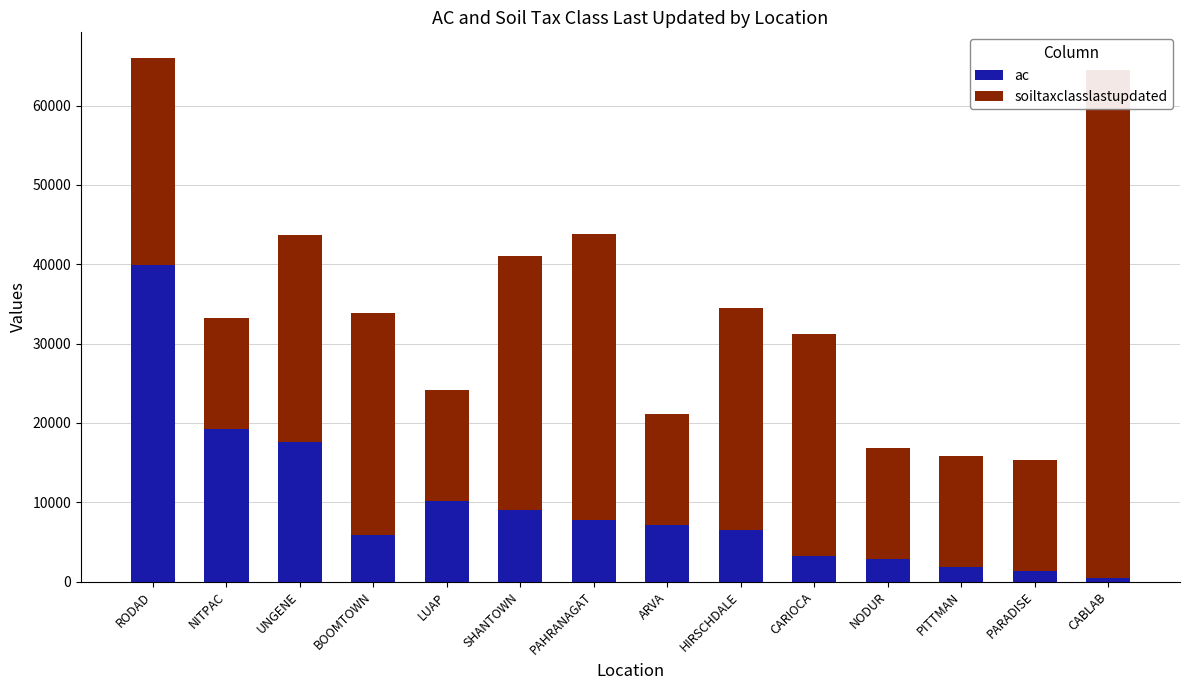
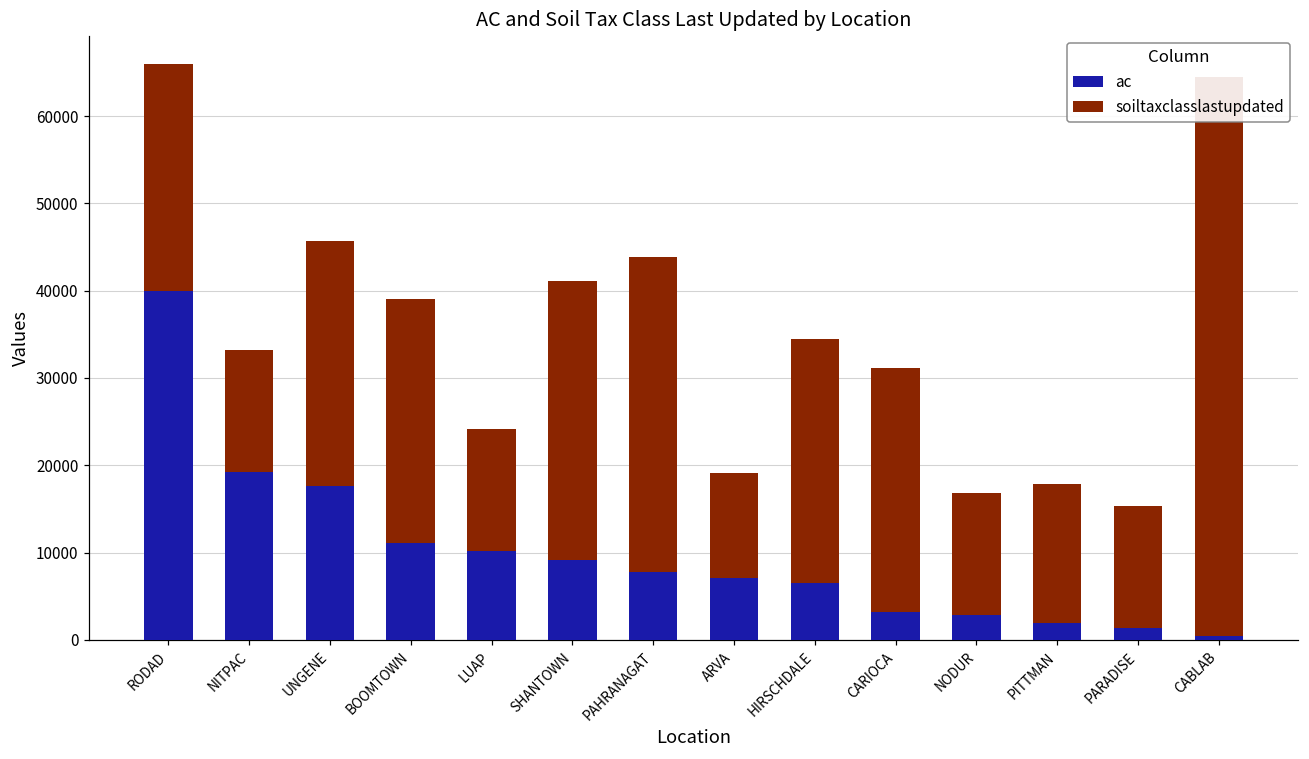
soiltaxclasslastupdated, UNGENE: 26000 -> 28000
ac, BOOMTOWN: 6000 -> 11000
soiltaxclasslastupdated, ARVA: 14000 -> 12000
soiltaxclasslastupdated, PITTMAN: 14000 -> 16000
